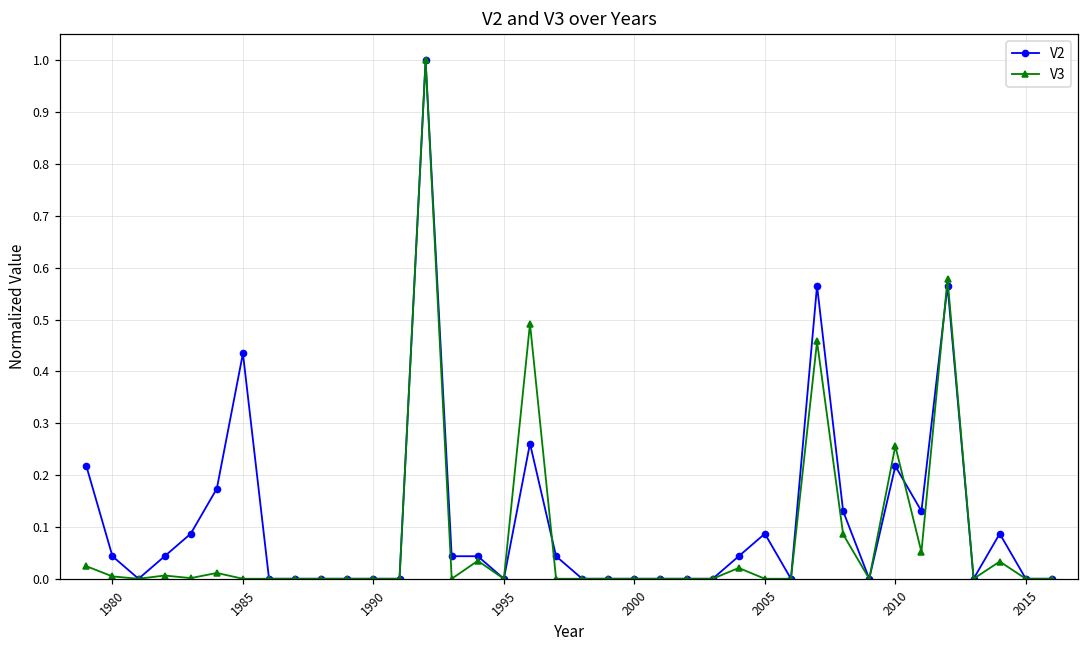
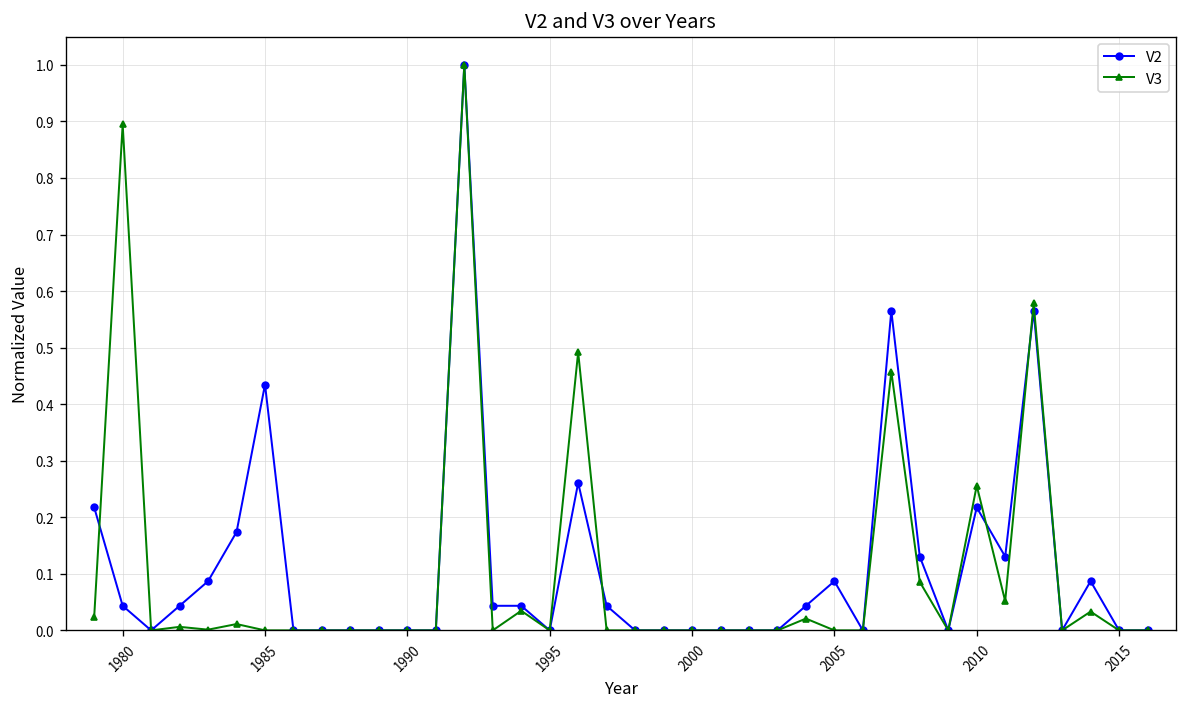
V3, 1980: 0.00 -> 0.89
